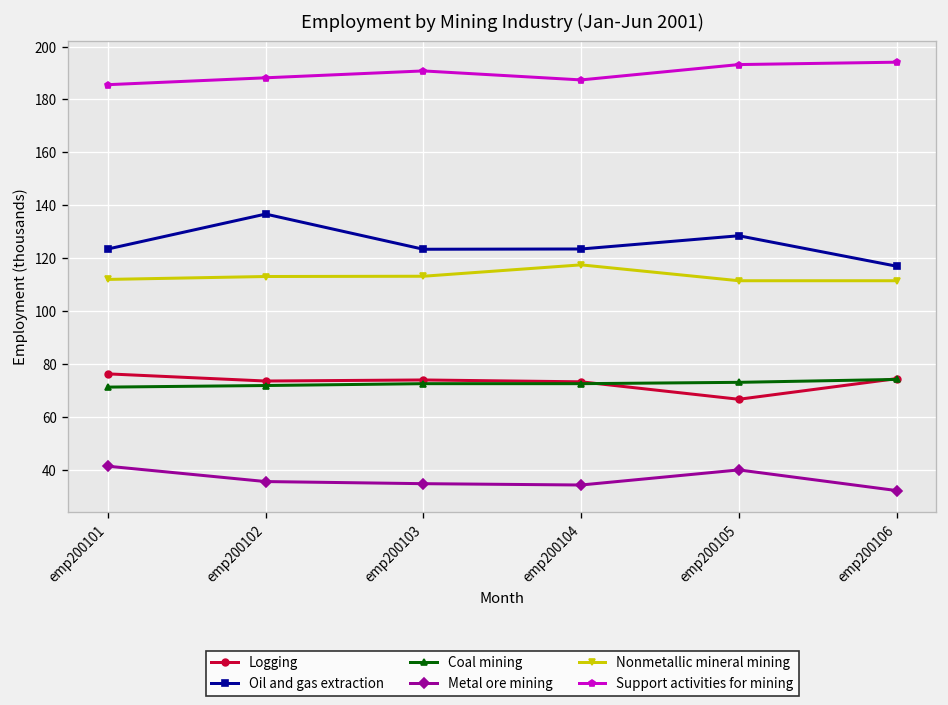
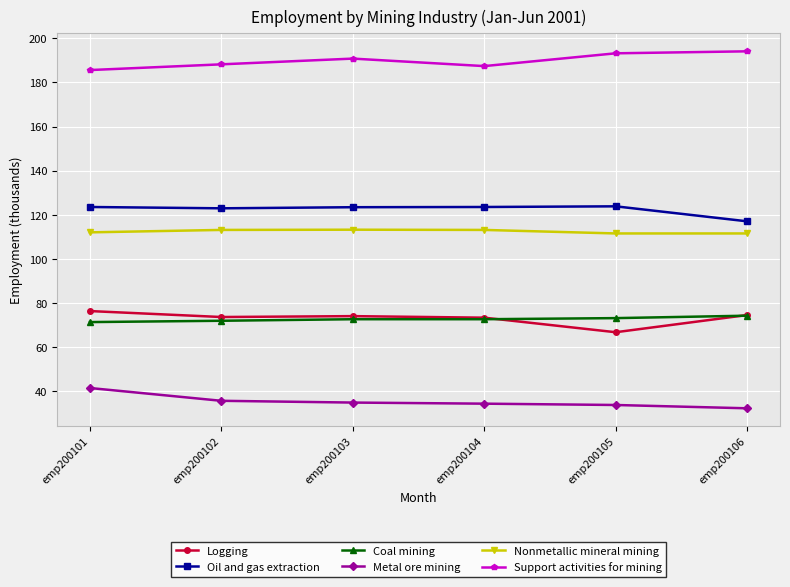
Oil and gas extraction, emp200102: 137 -> 123
Nonmetallic mineral mining, emp200104: 118 -> 113
Oil and gas extraction, emp200105: 129 -> 124
Metal ore mining, emp200105: 40 -> 34
